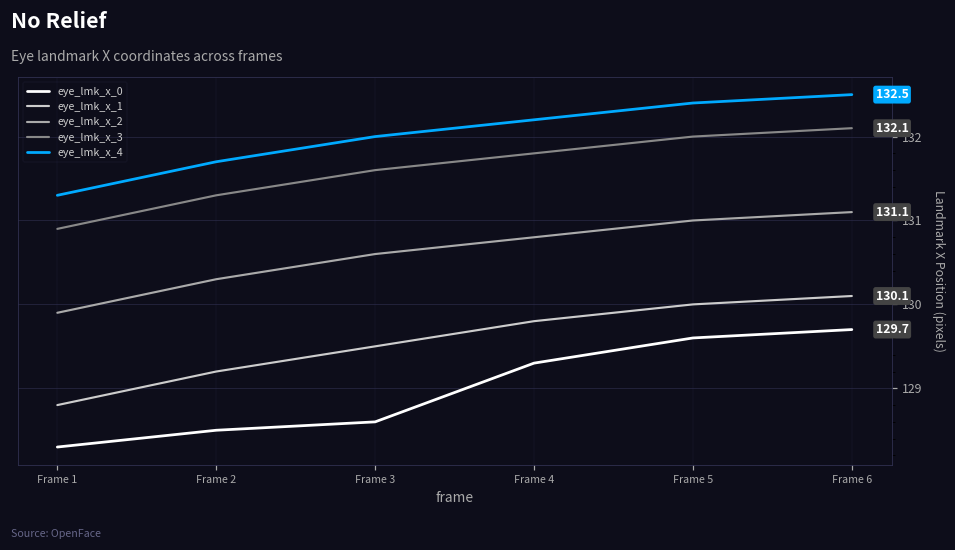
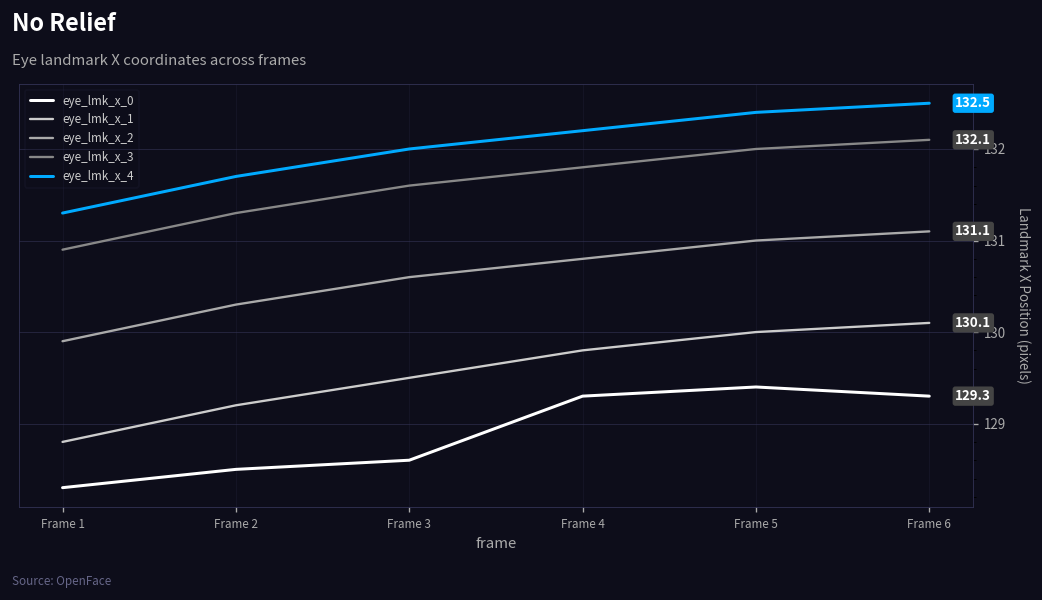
eye_lmk_x_0, Frame 5: 129.6 -> 129.4
eye_lmk_x_0, Frame 6: 129.7 -> 129.3
